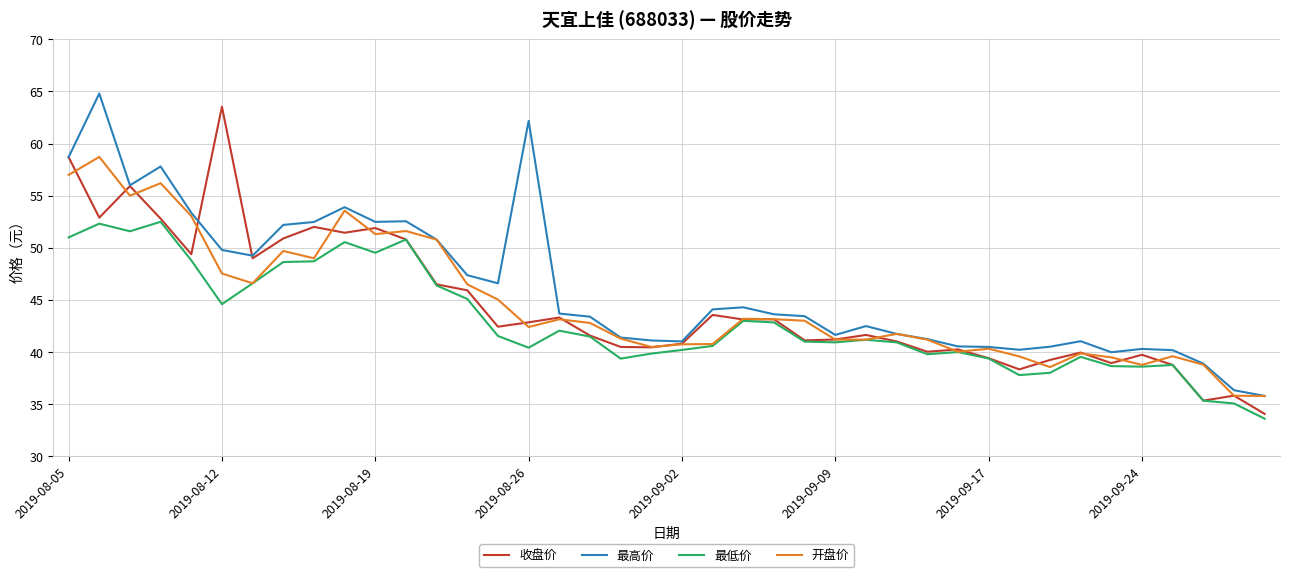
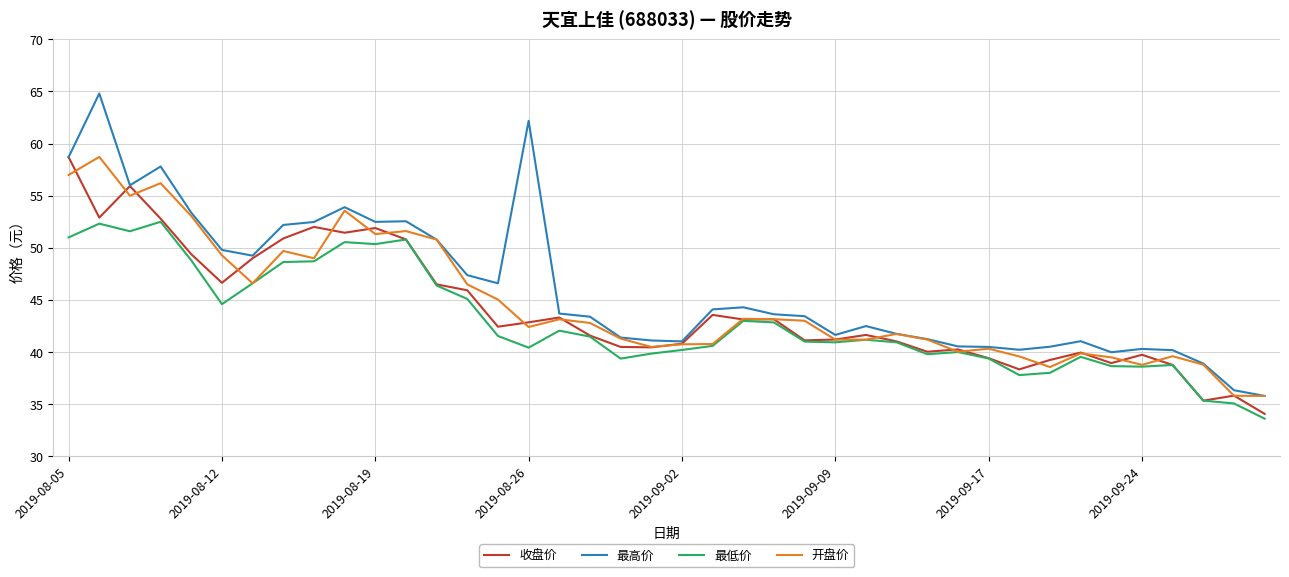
收盘价, 2019-08-12: 63.5 -> 46.7
开盘价, 2019-08-12: 47.5 -> 49.3
最低价, 2019-08-19: 49.5 -> 50.4
